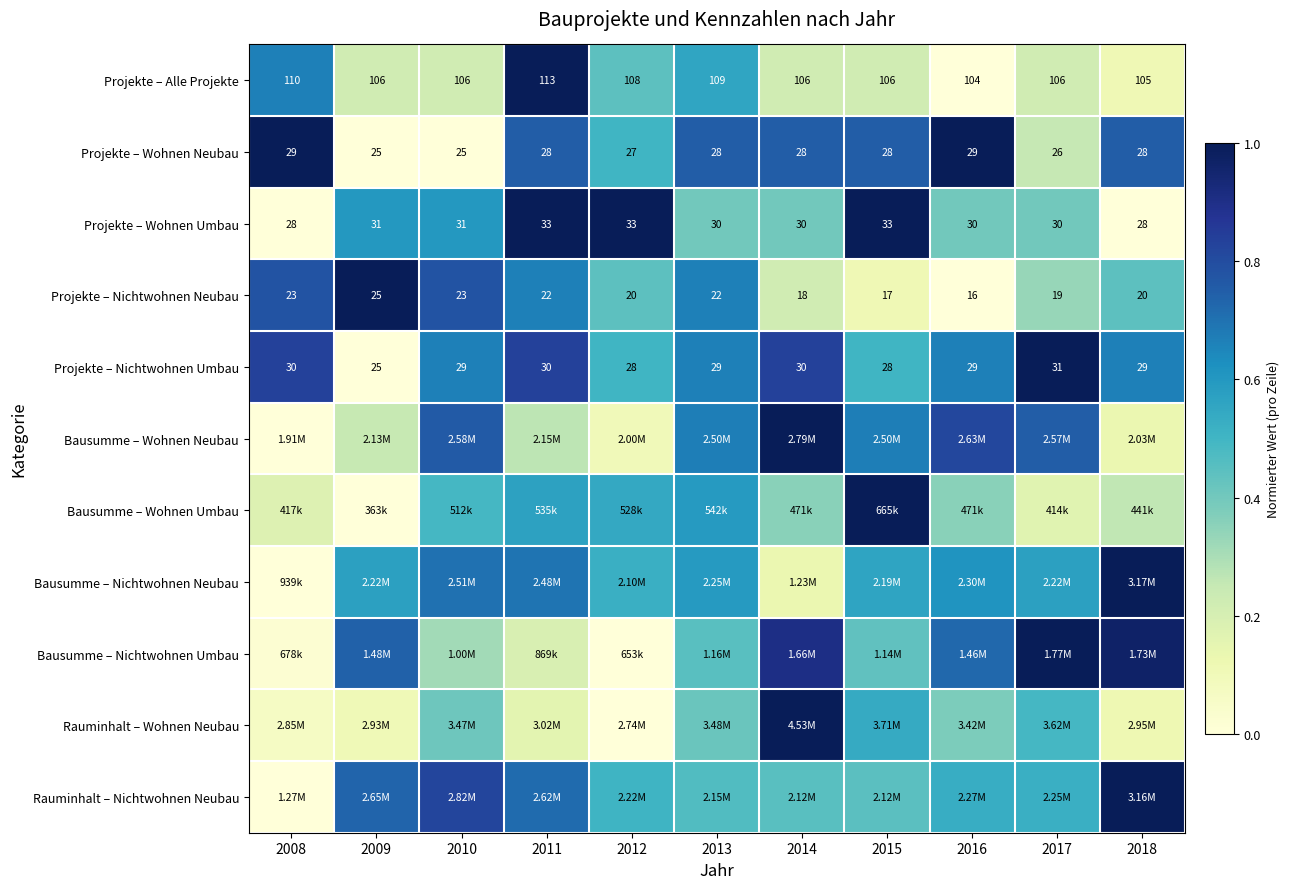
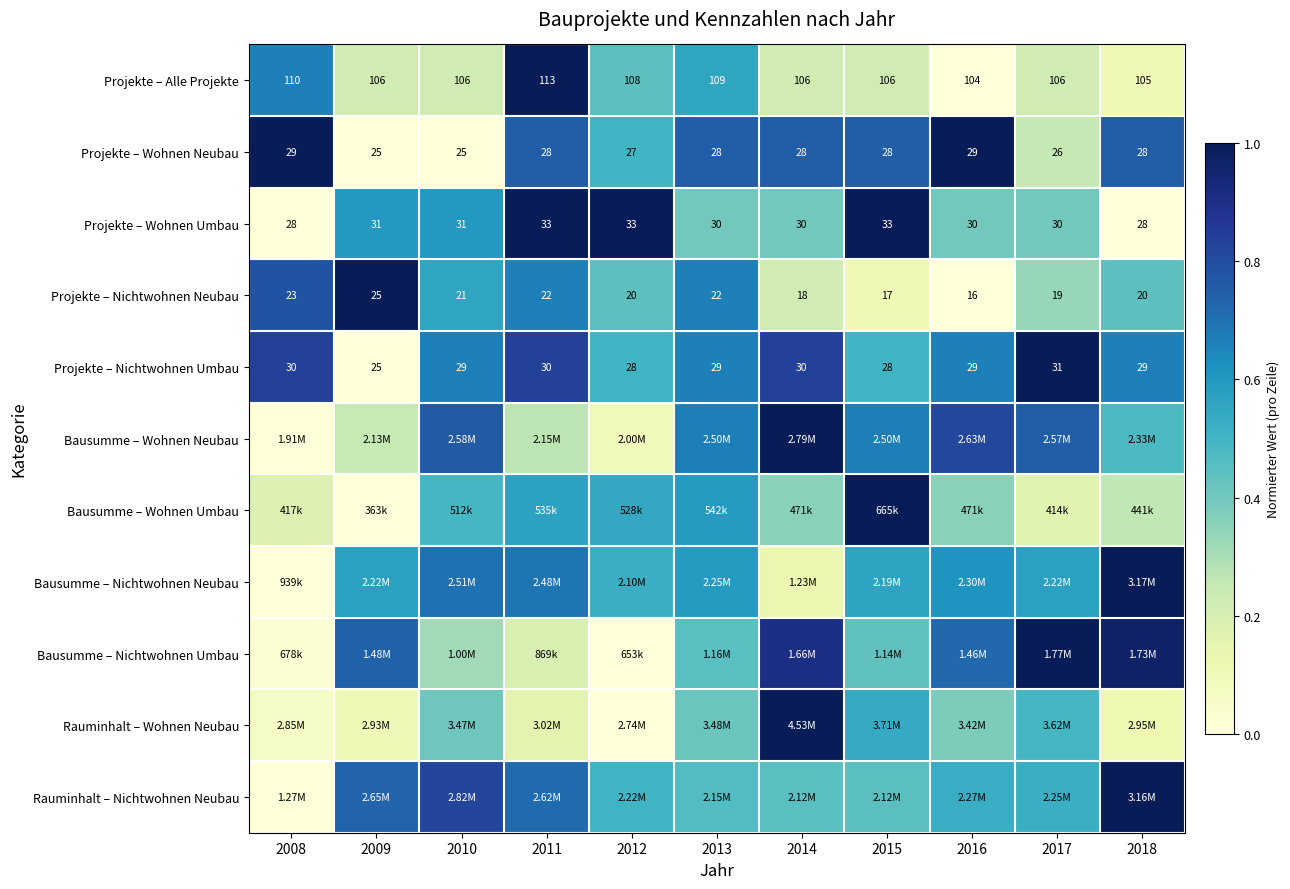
Projekte – Nichtwohnen Neubau, 2010: 23 -> 21
Bausumme – Wohnen Neubau, 2018: 2.03M -> 2.33M
